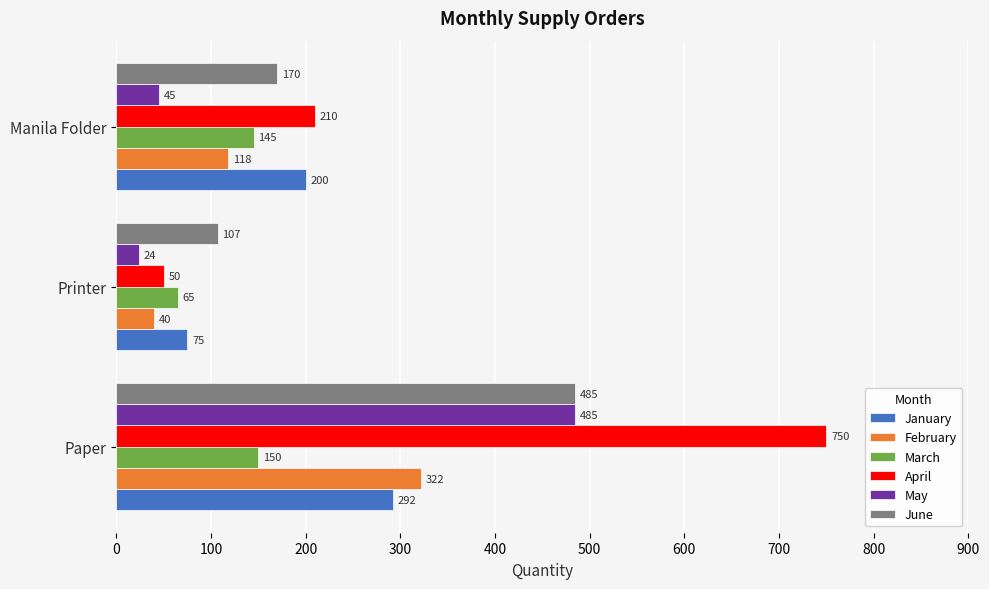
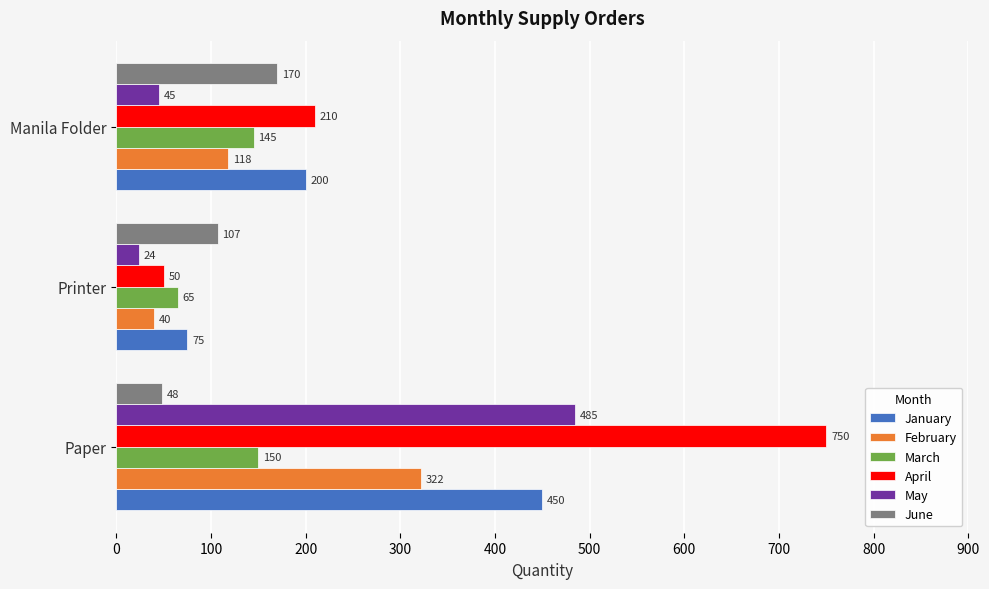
June, Paper: 485 -> 48
January, Paper: 292 -> 450
